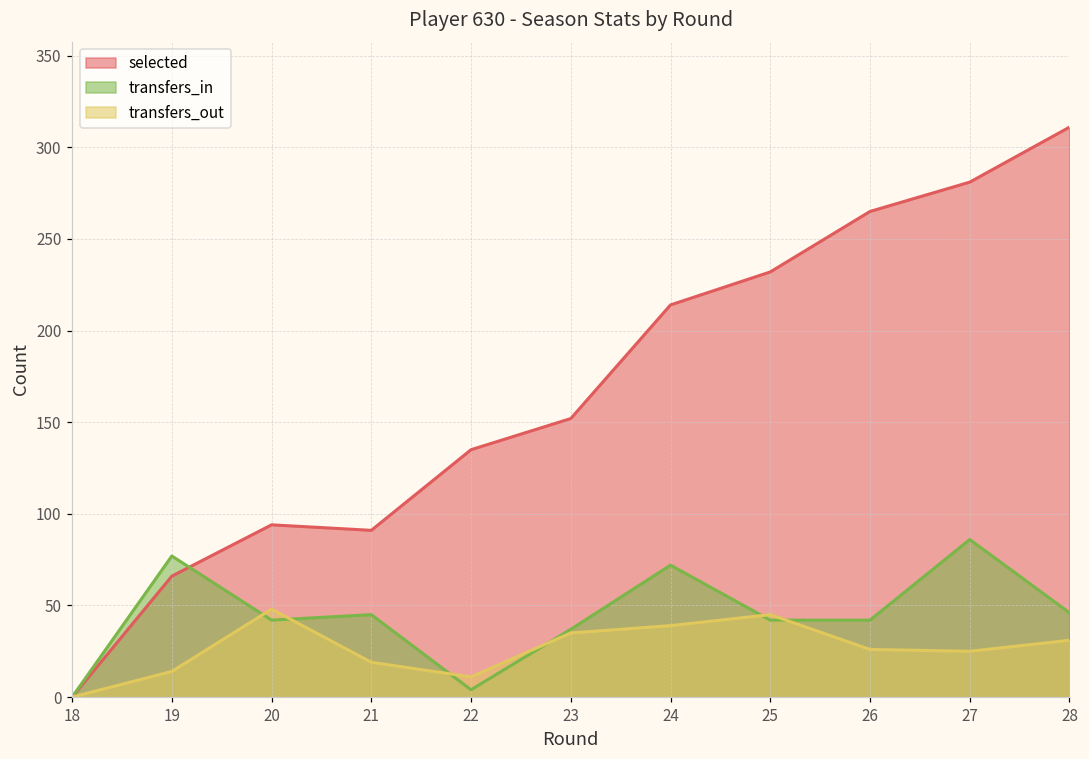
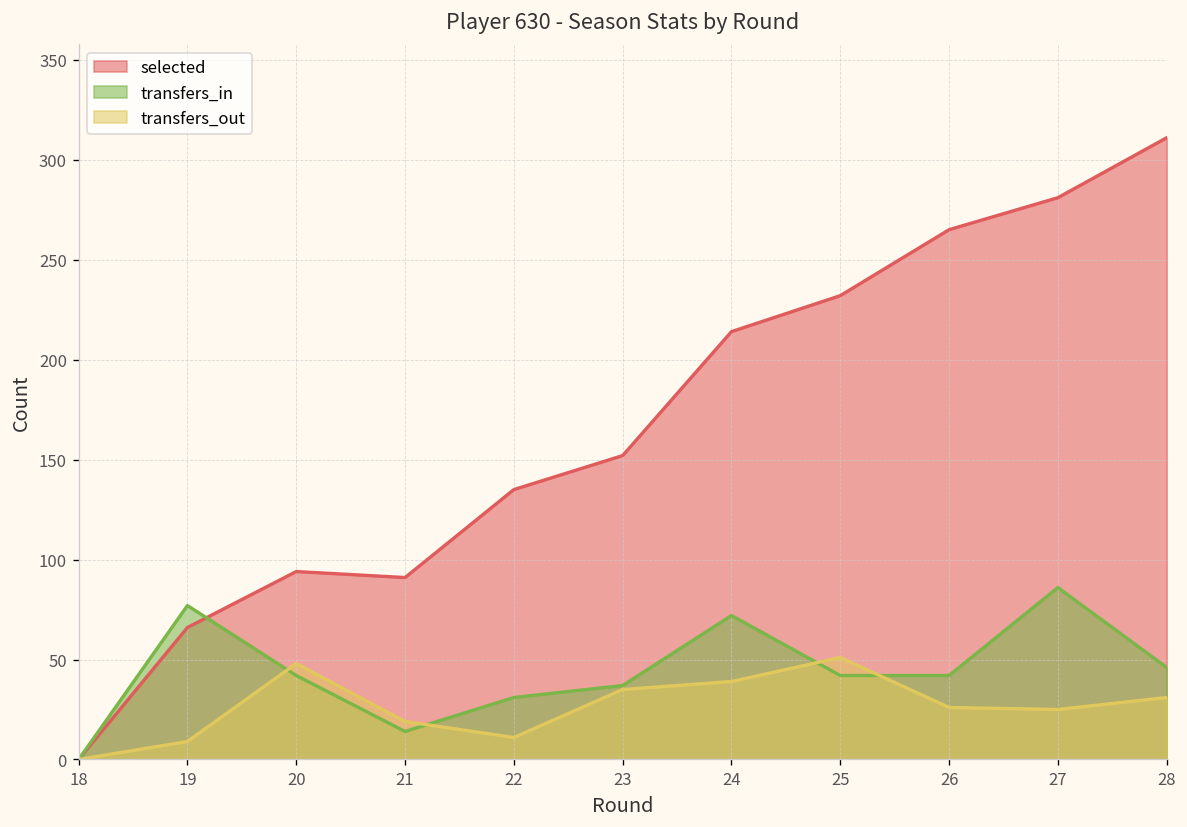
transfers_out, 19: 14 -> 9
transfers_in, 21: 45 -> 14
transfers_in, 22: 4 -> 31
transfers_out, 25: 45 -> 51
